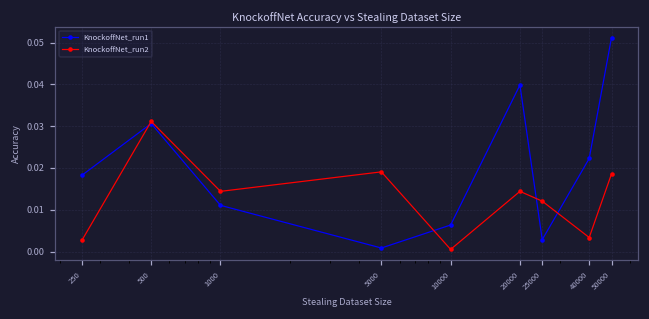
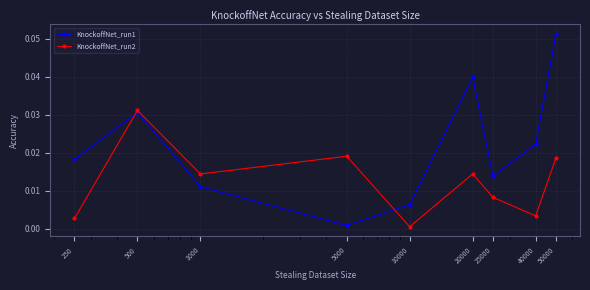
KnockoffNet_run1, 25000: 0.003 -> 0.014
KnockoffNet_run2, 25000: 0.012 -> 0.008
